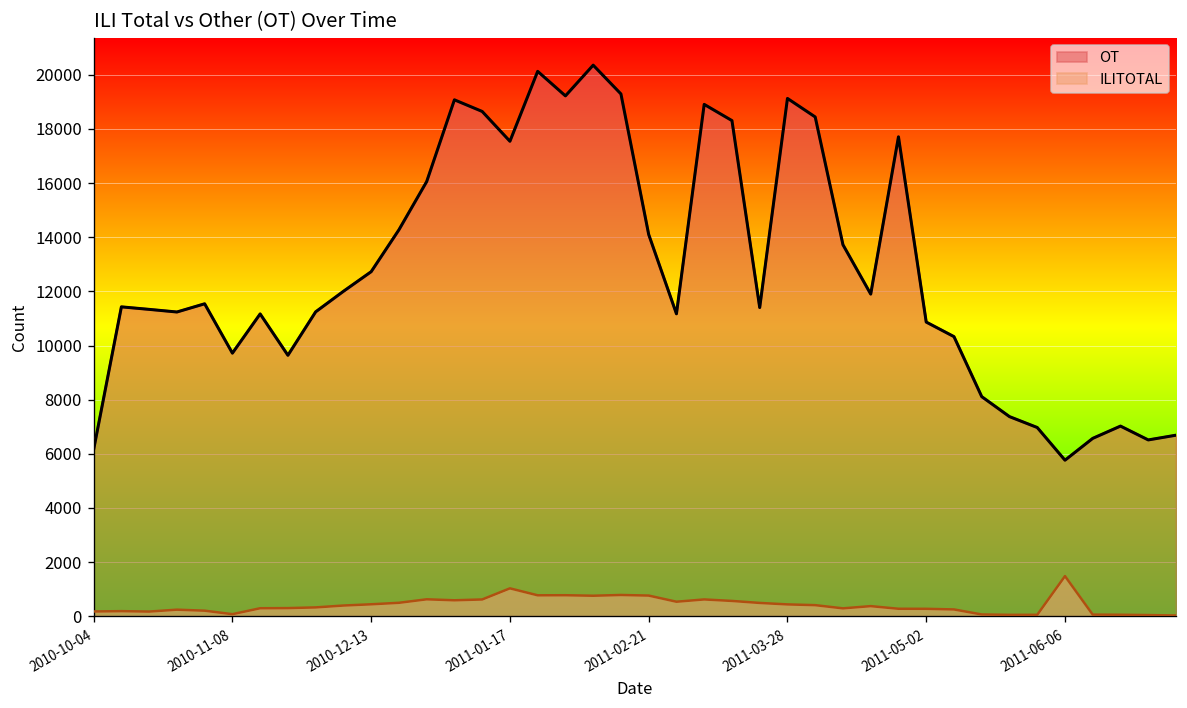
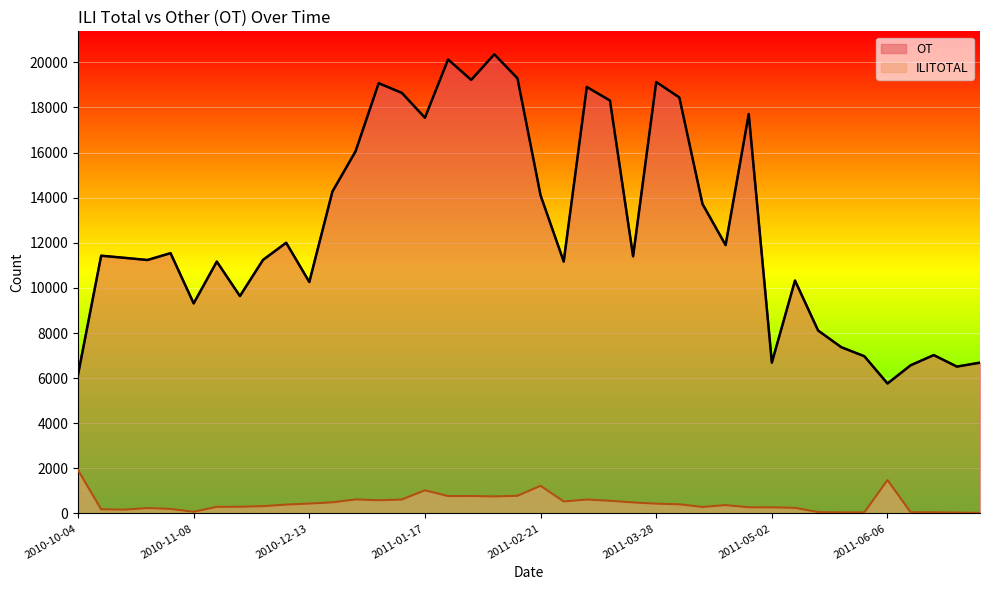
ILITOTAL, 2010-10-04: 200 -> 1900
OT, 2010-11-08: 9700 -> 9300
OT, 2010-12-13: 12700 -> 10300
ILITOTAL, 2011-02-21: 800 -> 1200
OT, 2011-05-02: 10900 -> 6700
